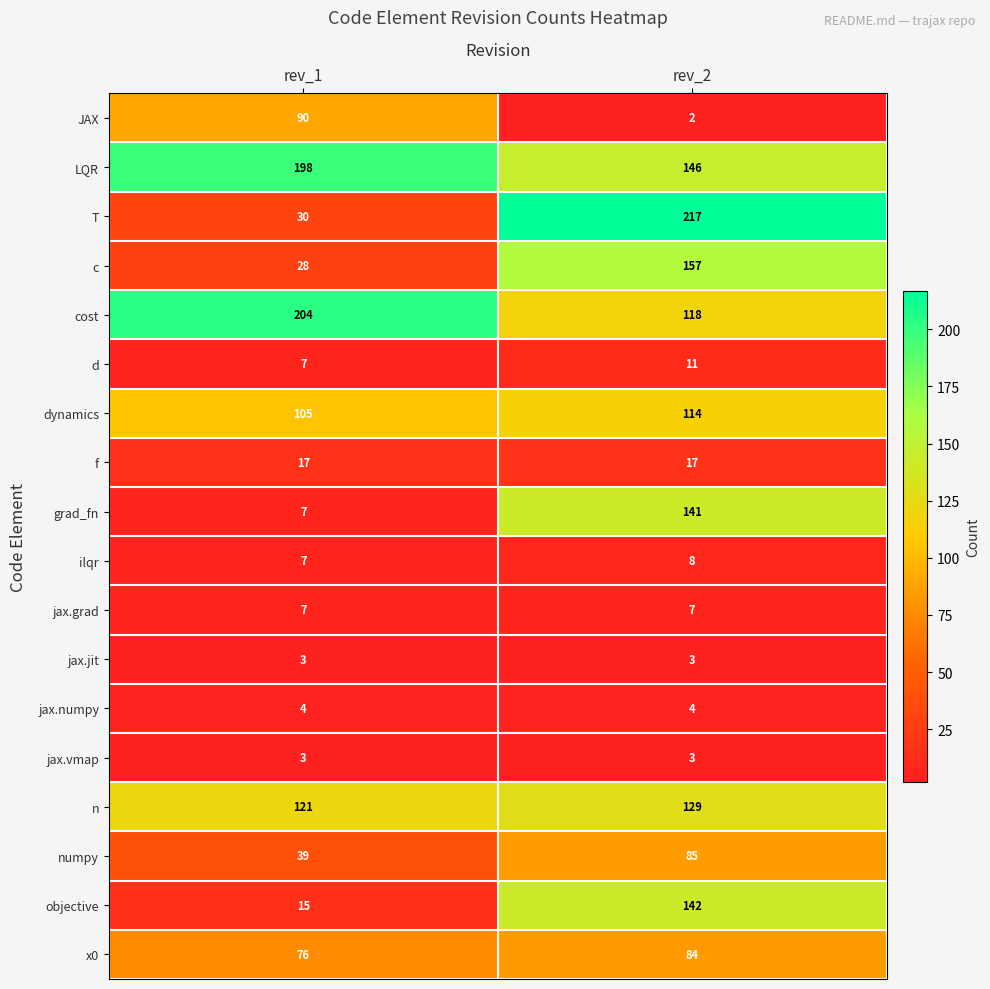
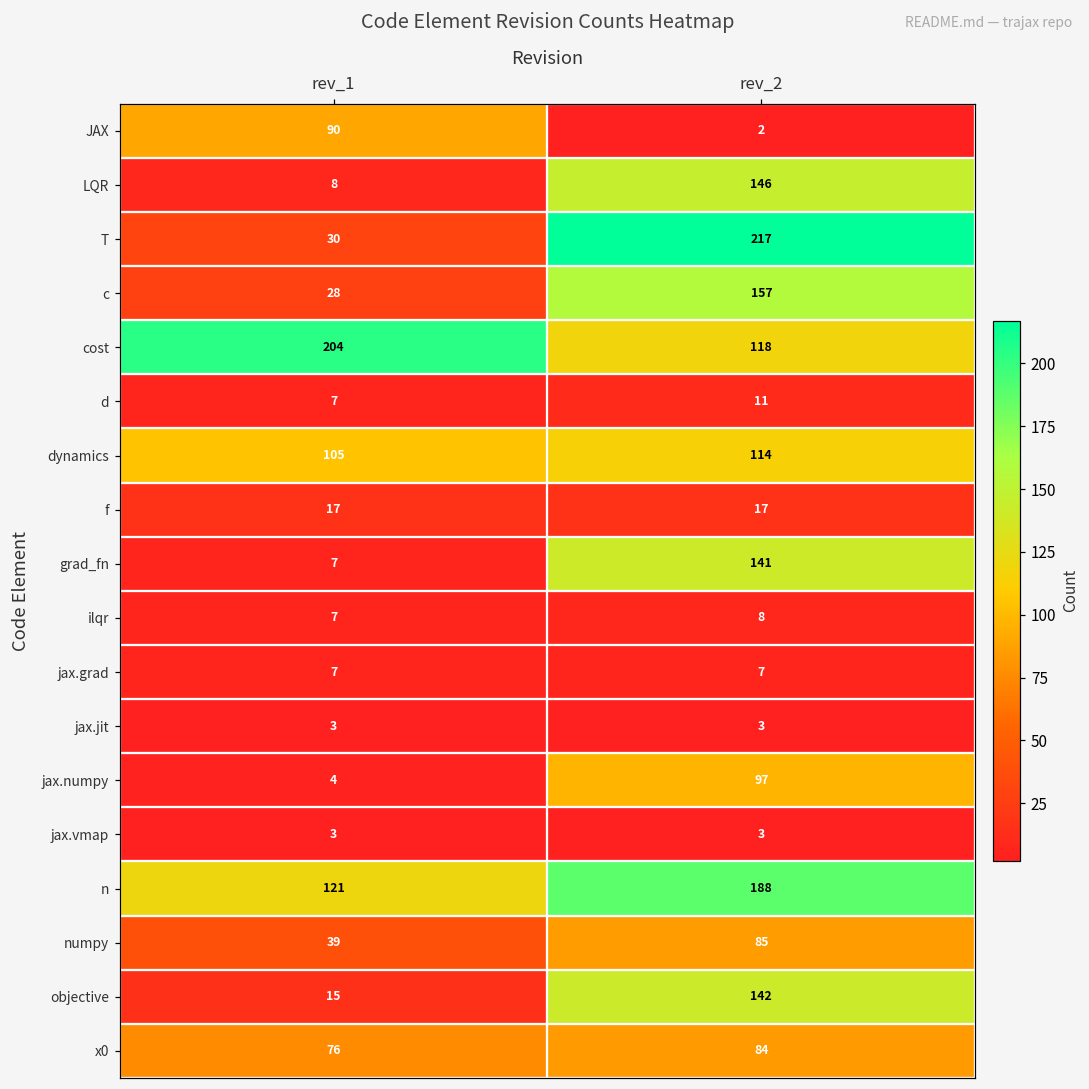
LQR, rev_1: 198 -> 8
jax.numpy, rev_2: 4 -> 97
n, rev_2: 129 -> 188
